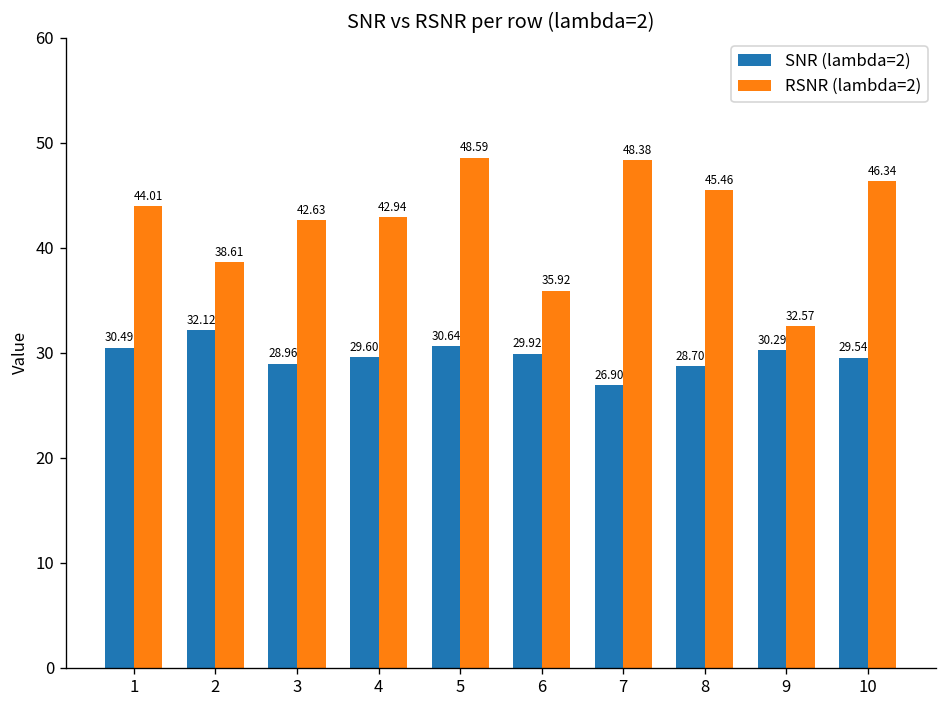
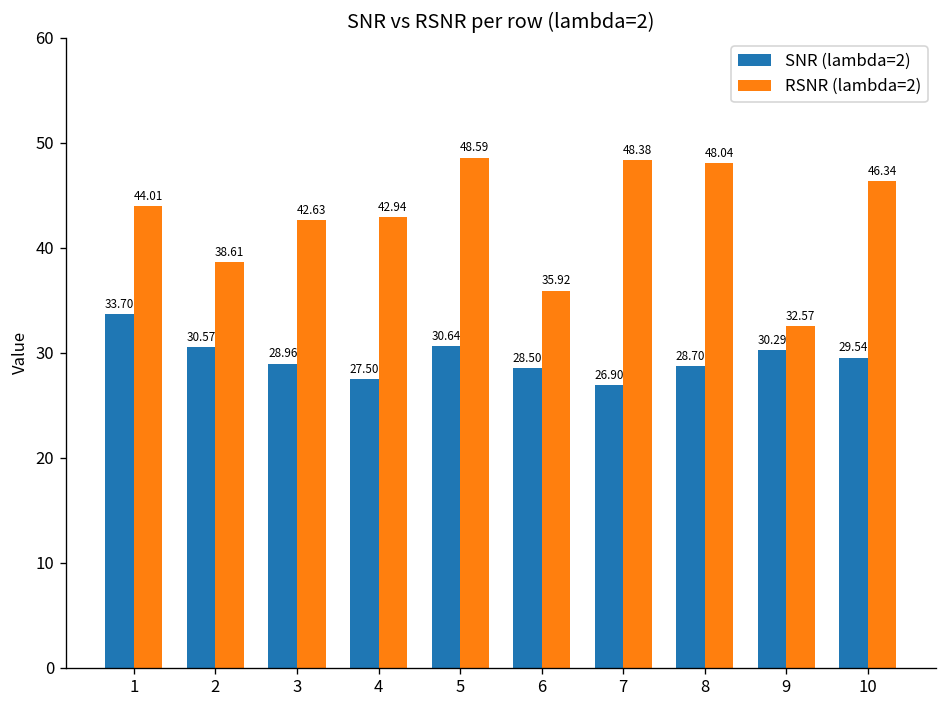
SNR (lambda=2), 1: 30.49 -> 33.70
SNR (lambda=2), 2: 32.12 -> 30.57
SNR (lambda=2), 4: 29.60 -> 27.50
SNR (lambda=2), 6: 29.92 -> 28.50
RSNR (lambda=2), 8: 45.46 -> 48.04
